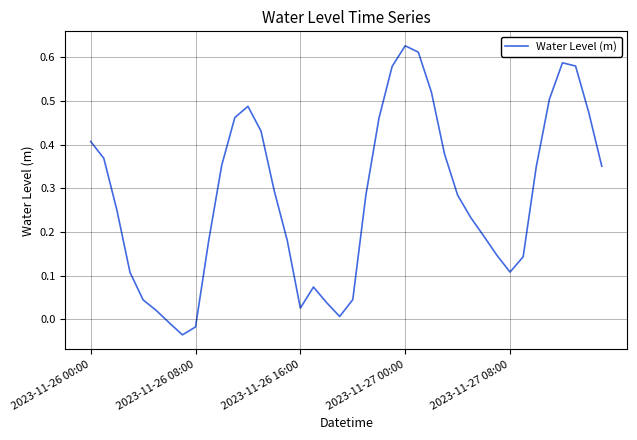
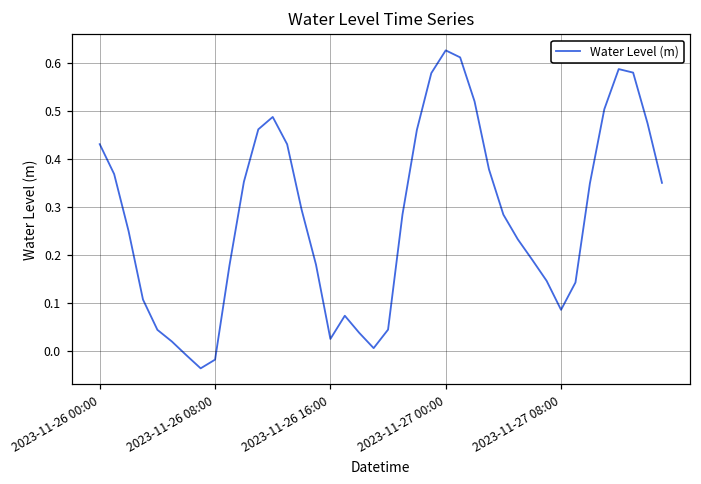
2023-11-26 00:00: 0.41 -> 0.43
2023-11-27 08:00: 0.11 -> 0.09
